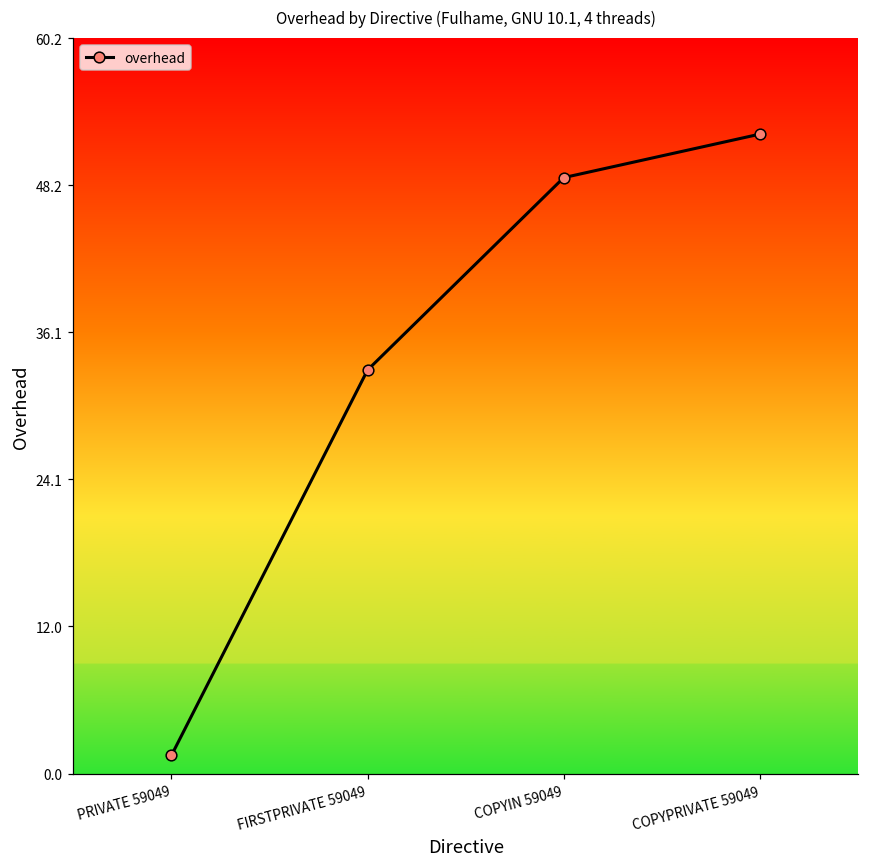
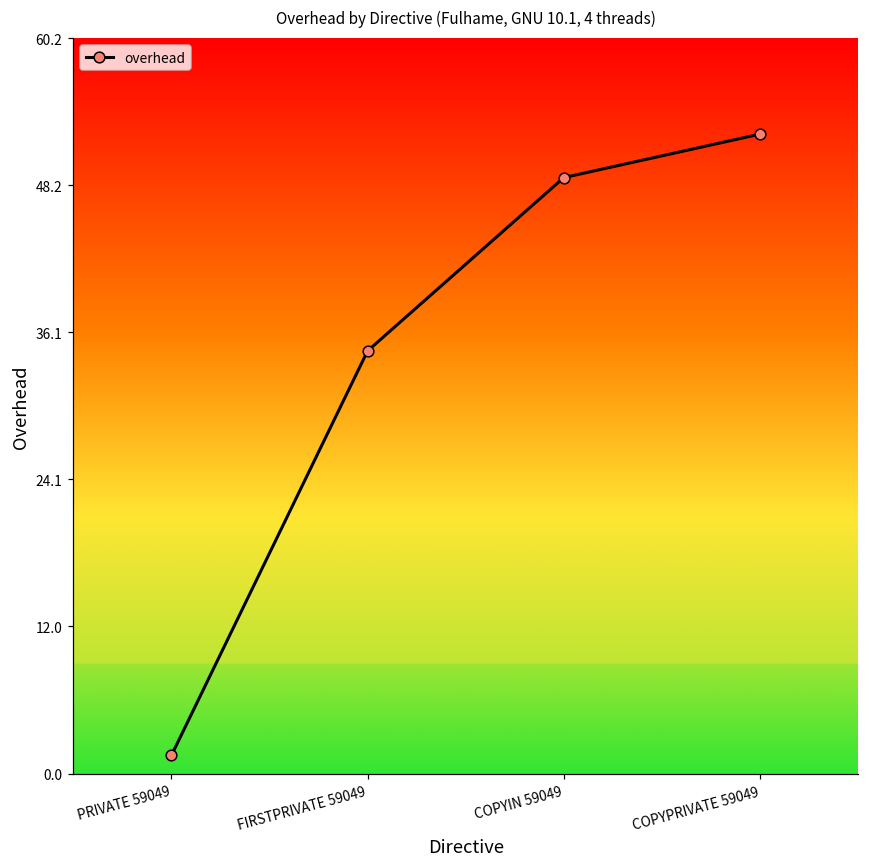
FIRSTPRIVATE 59049: 33.1 -> 34.6
